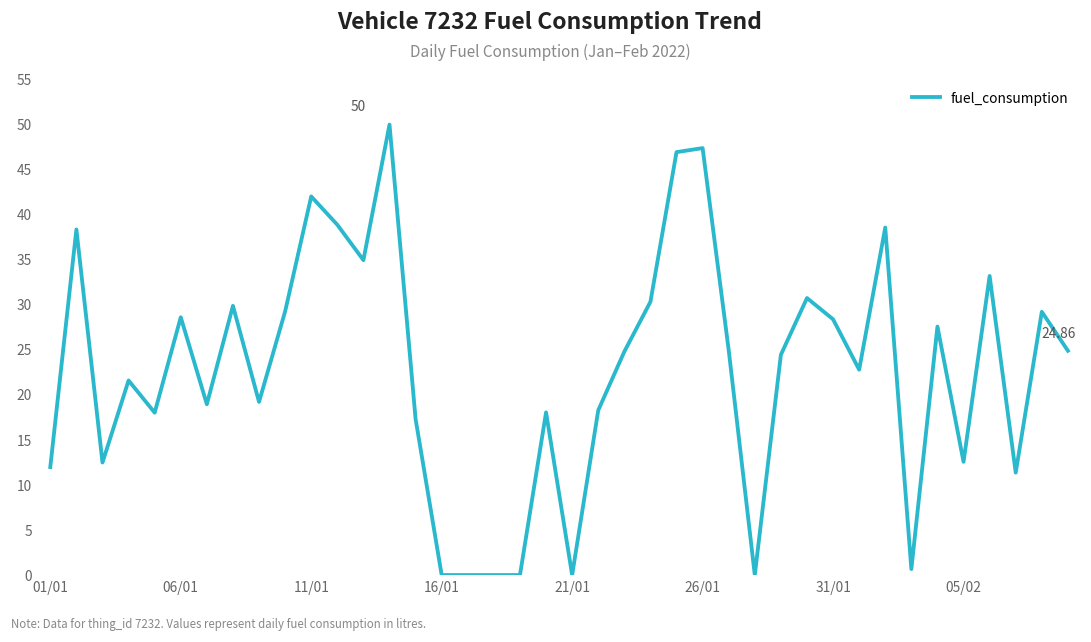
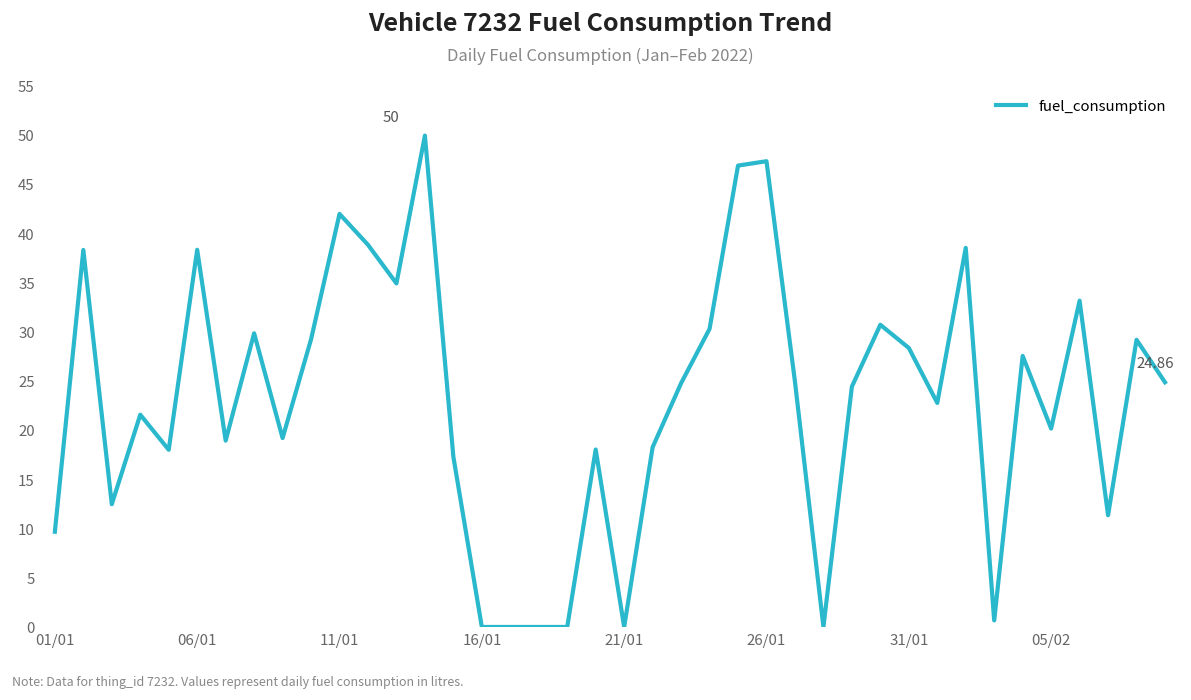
01/01: 12 -> 10
06/01: 29 -> 38
05/02: 13 -> 20
